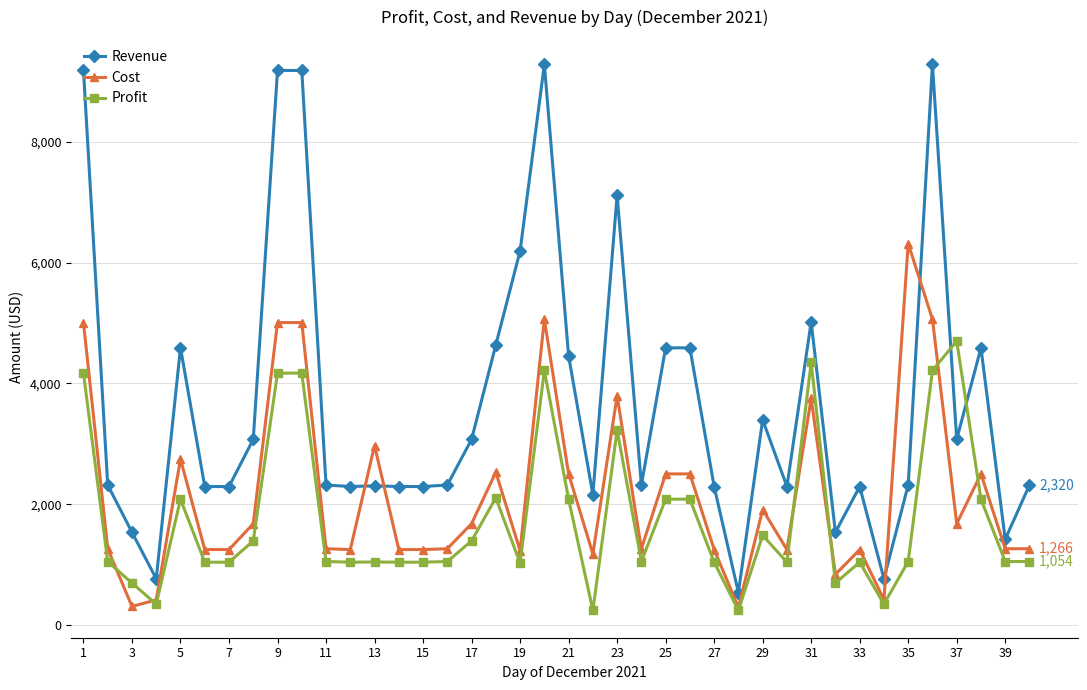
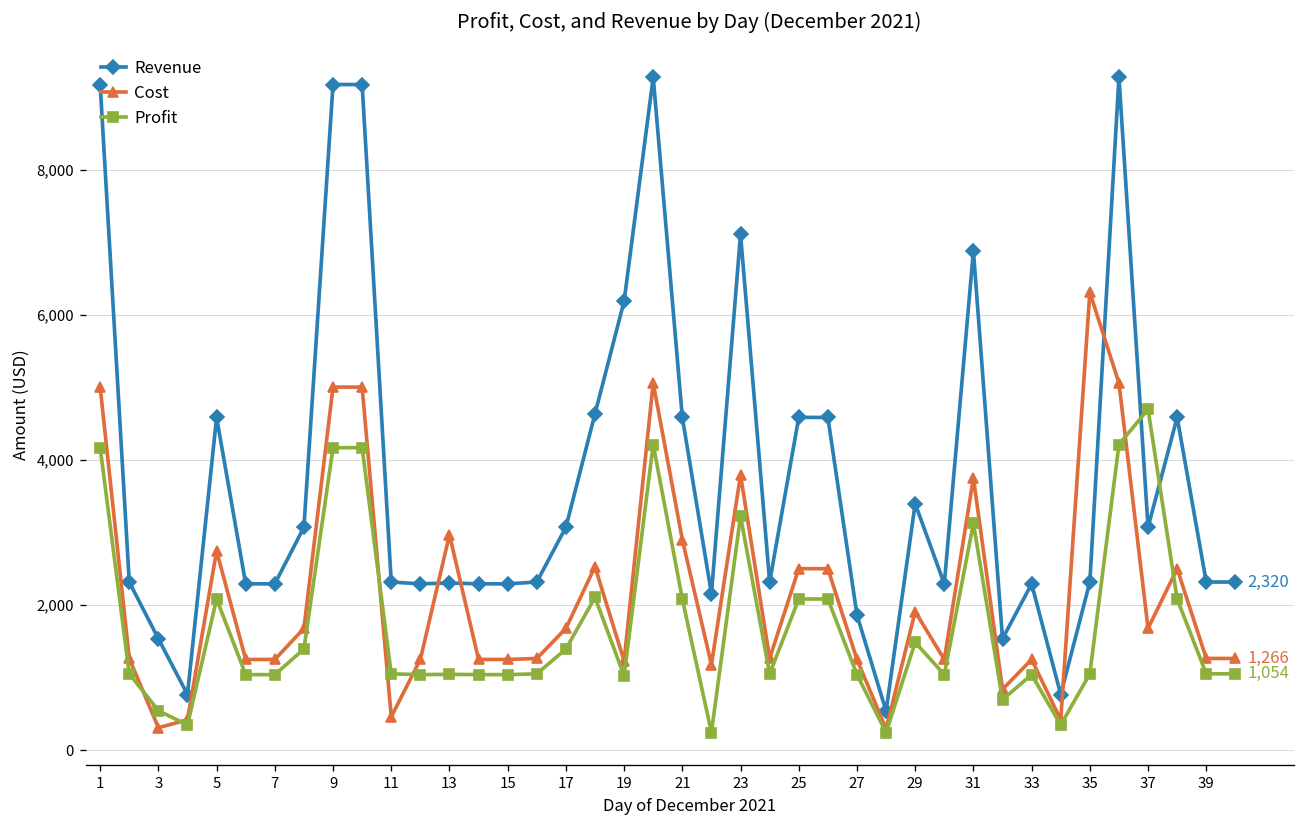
Profit, 3: 700 -> 500
Cost, 11: 1,300 -> 500
Revenue, 21: 4,500 -> 4,600
Cost, 21: 2,500 -> 2,900
Revenue, 27: 2,300 -> 1,900
Revenue, 31: 5,000 -> 6,900
Profit, 31: 4,300 -> 3,100
Revenue, 39: 1,400 -> 2,300
